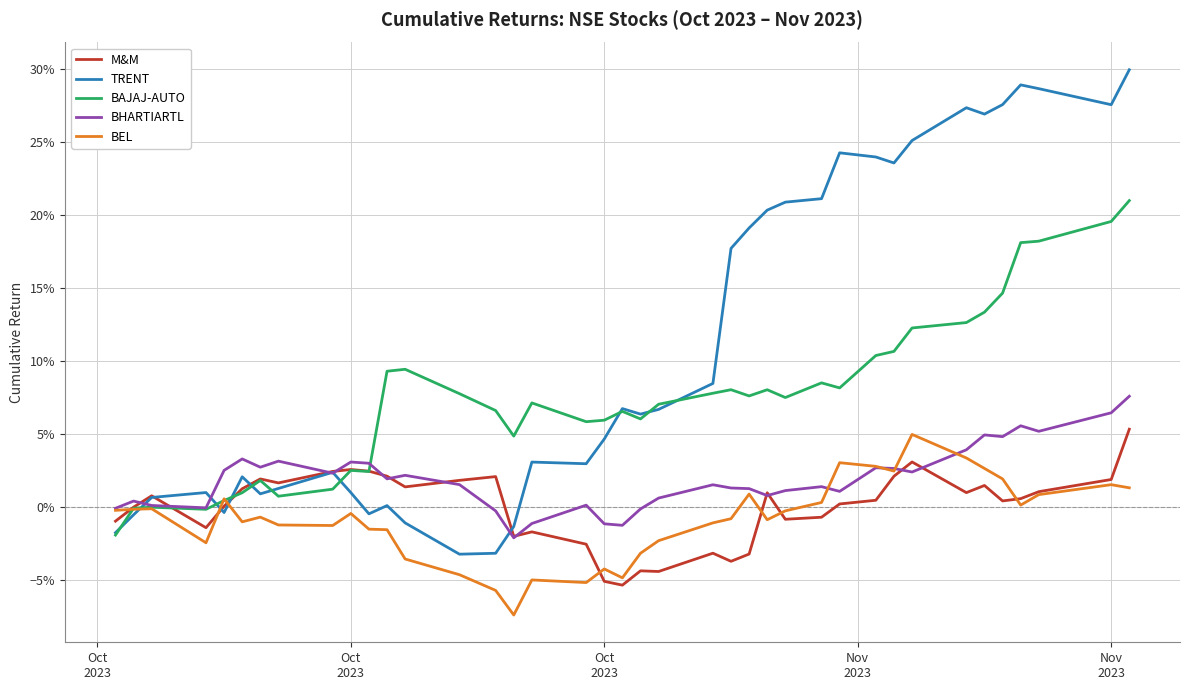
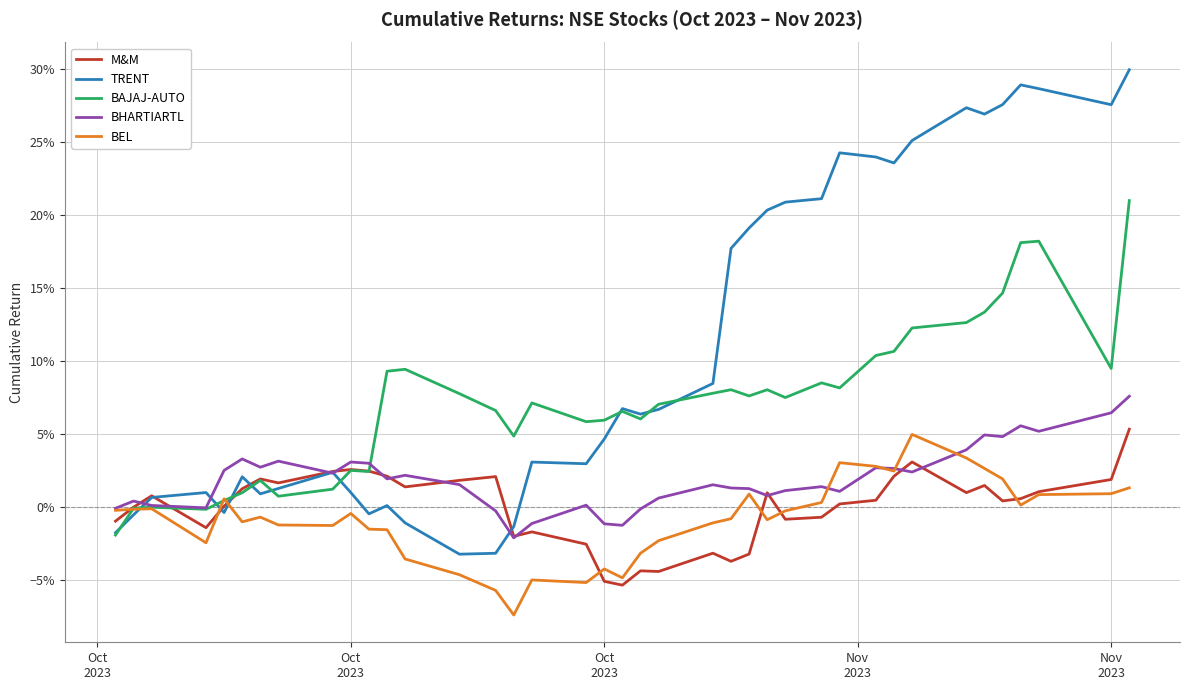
BAJAJ-AUTO, Nov 2023: 19.6% -> 9.5%
BEL, Nov 2023: 1.5% -> 0.9%
